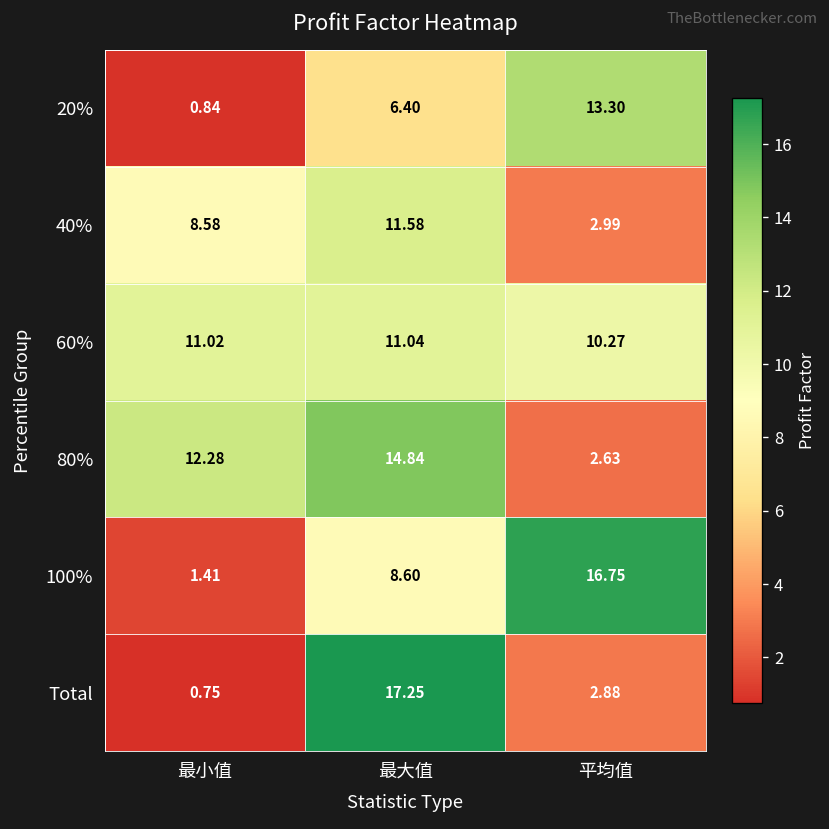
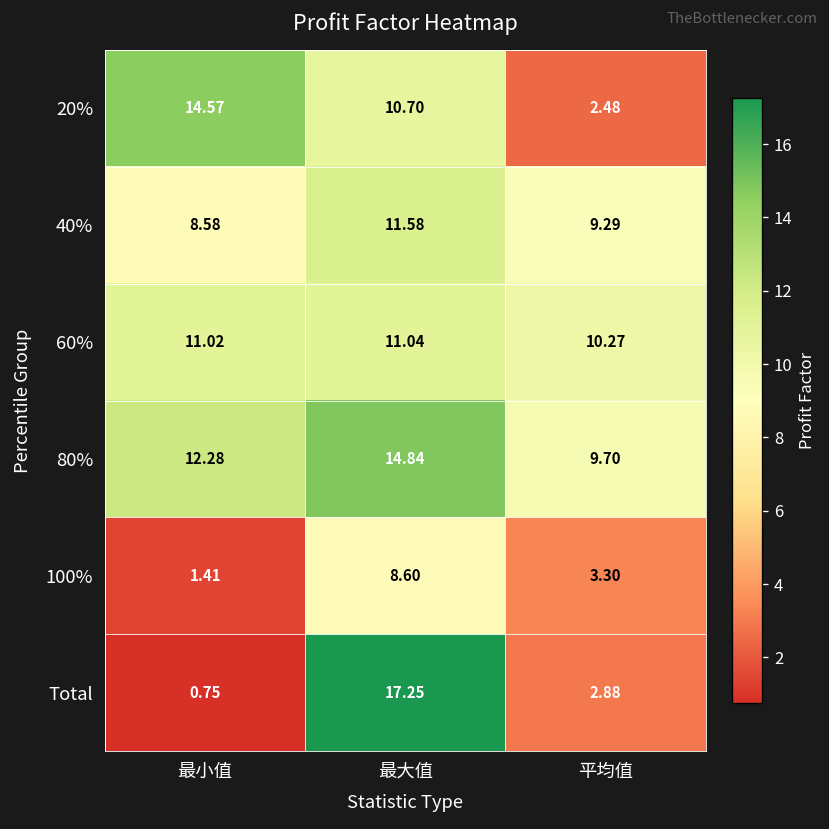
20%, 最小值: 0.84 -> 14.57
20%, 最大值: 6.40 -> 10.70
20%, 平均值: 13.30 -> 2.48
40%, 平均值: 2.99 -> 9.29
80%, 平均值: 2.63 -> 9.70
100%, 平均值: 16.75 -> 3.30
